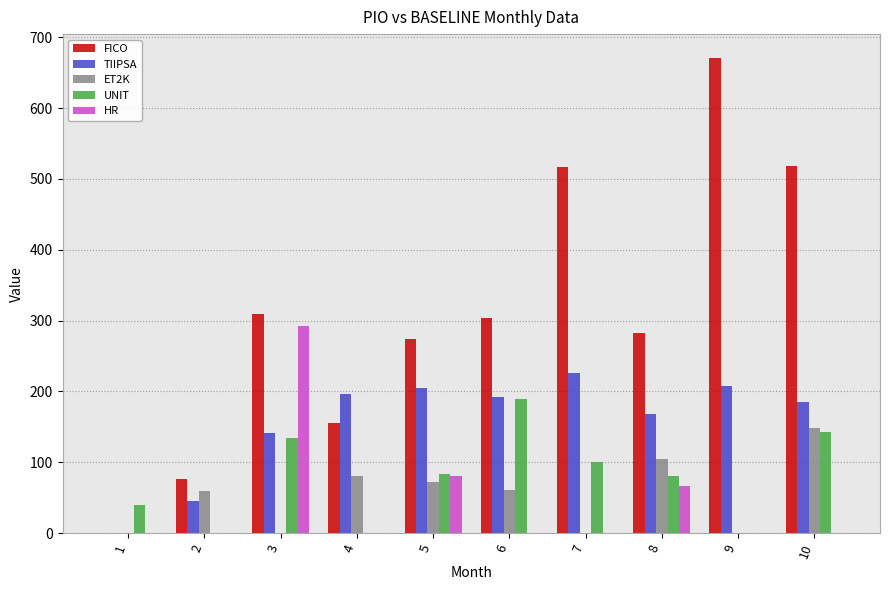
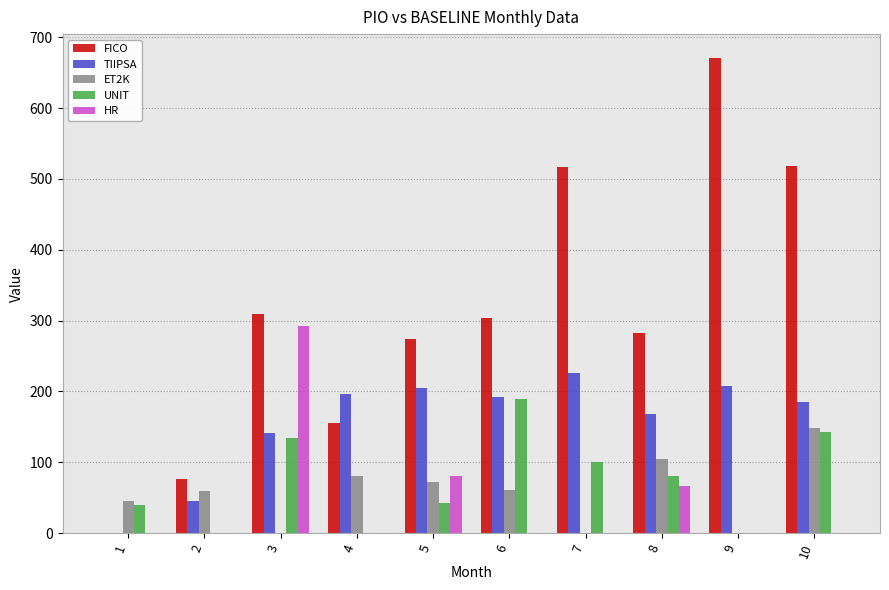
ET2K, 1: 0 -> 50
UNIT, 5: 80 -> 40
